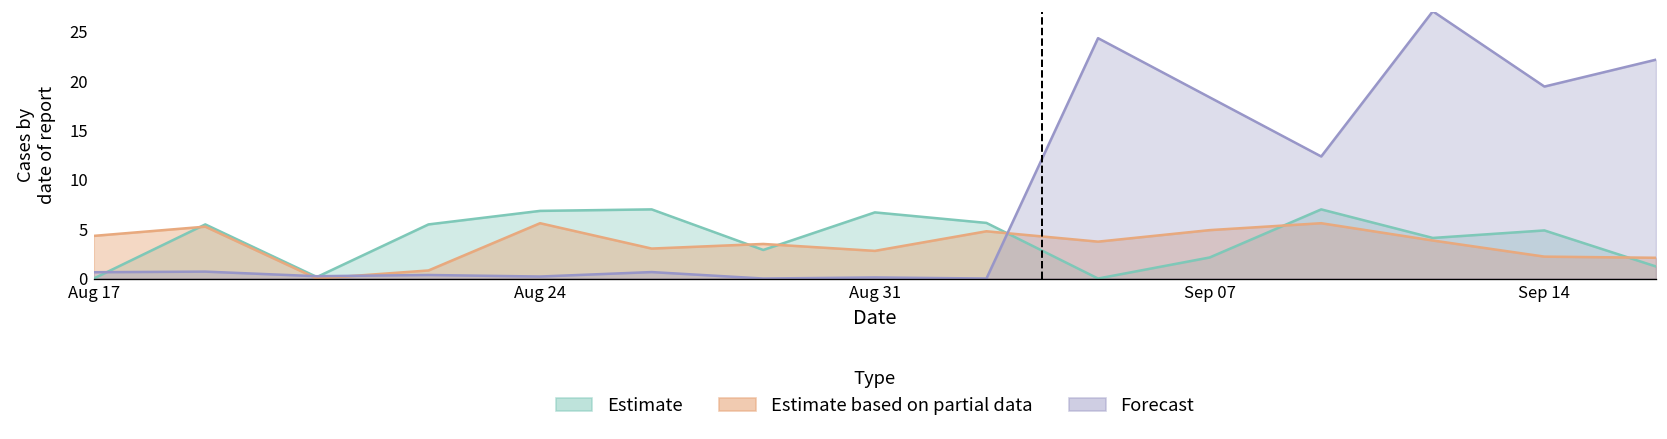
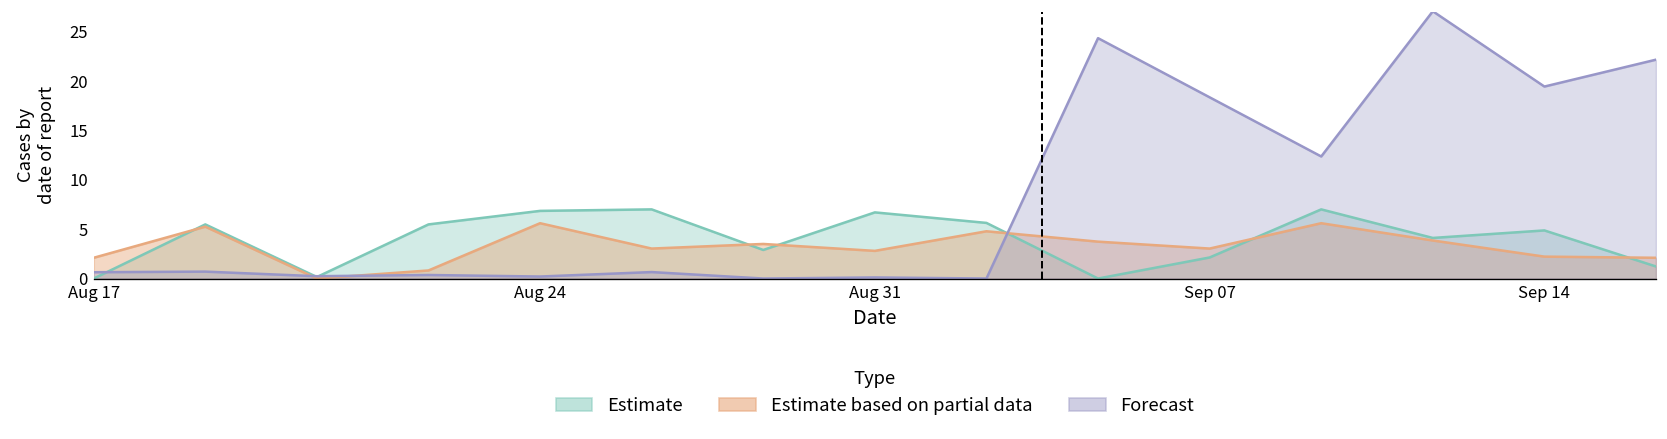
Estimate based on partial data, Aug 17: 4 -> 2
Estimate based on partial data, Sep 07: 5 -> 3
